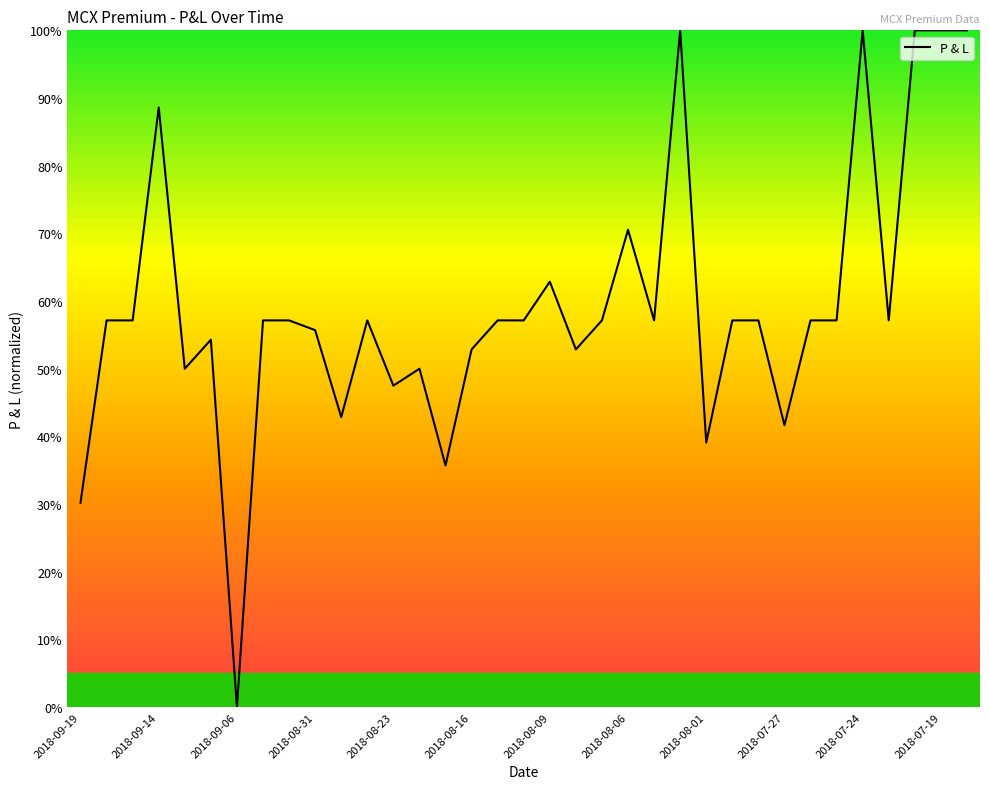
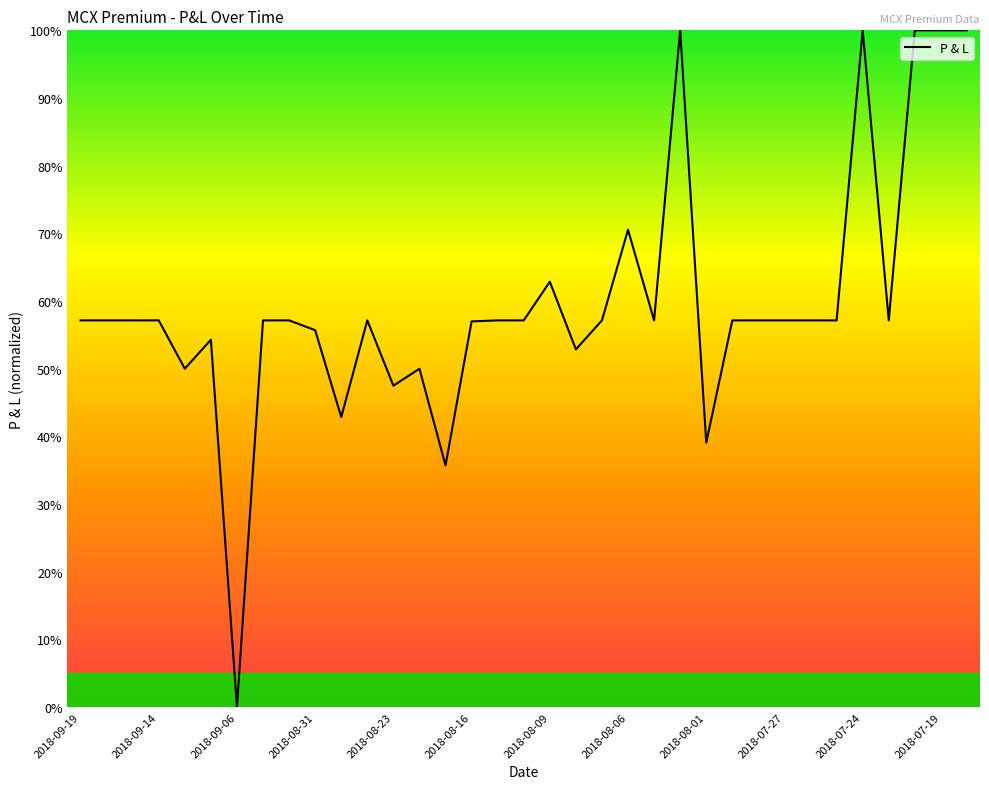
2018-09-19: 30% -> 57%
2018-09-14: 89% -> 57%
2018-08-16: 53% -> 57%
2018-07-27: 42% -> 57%
